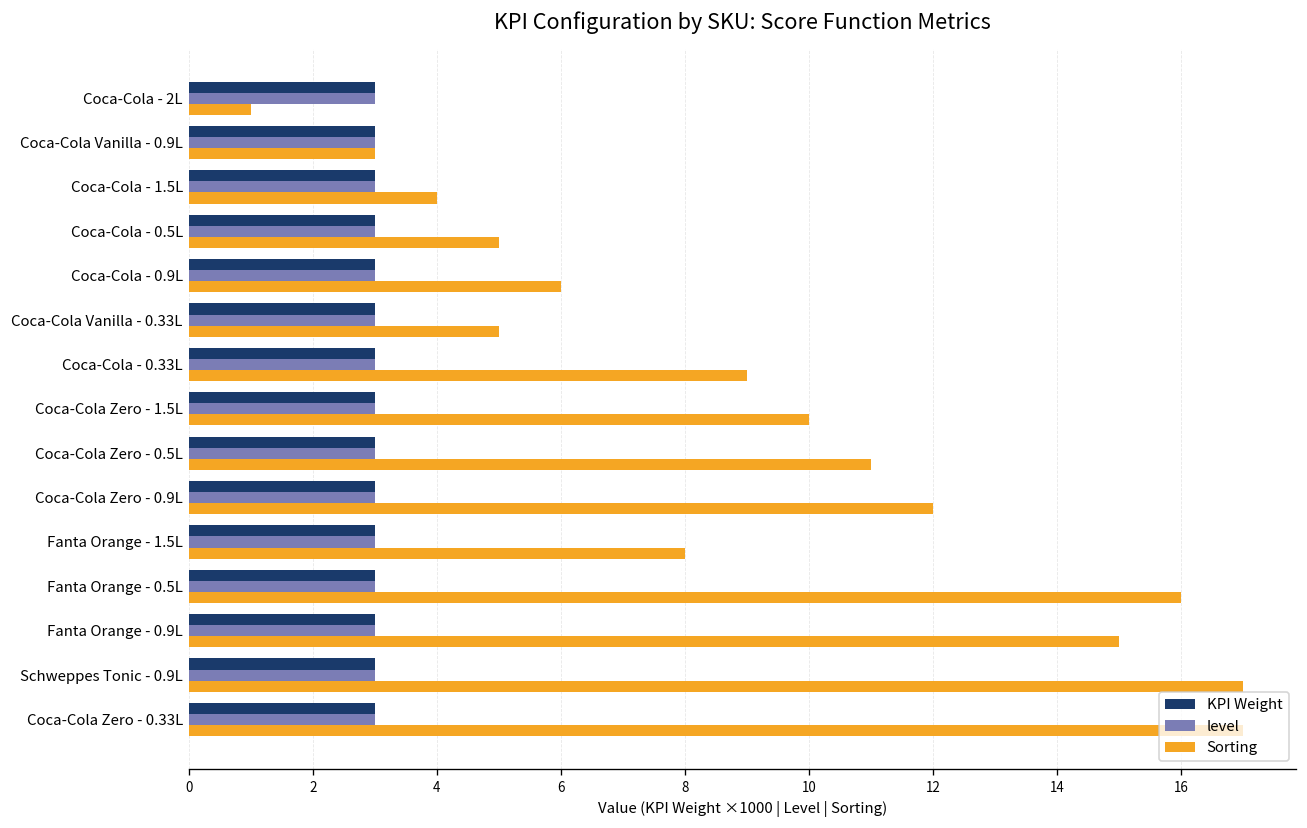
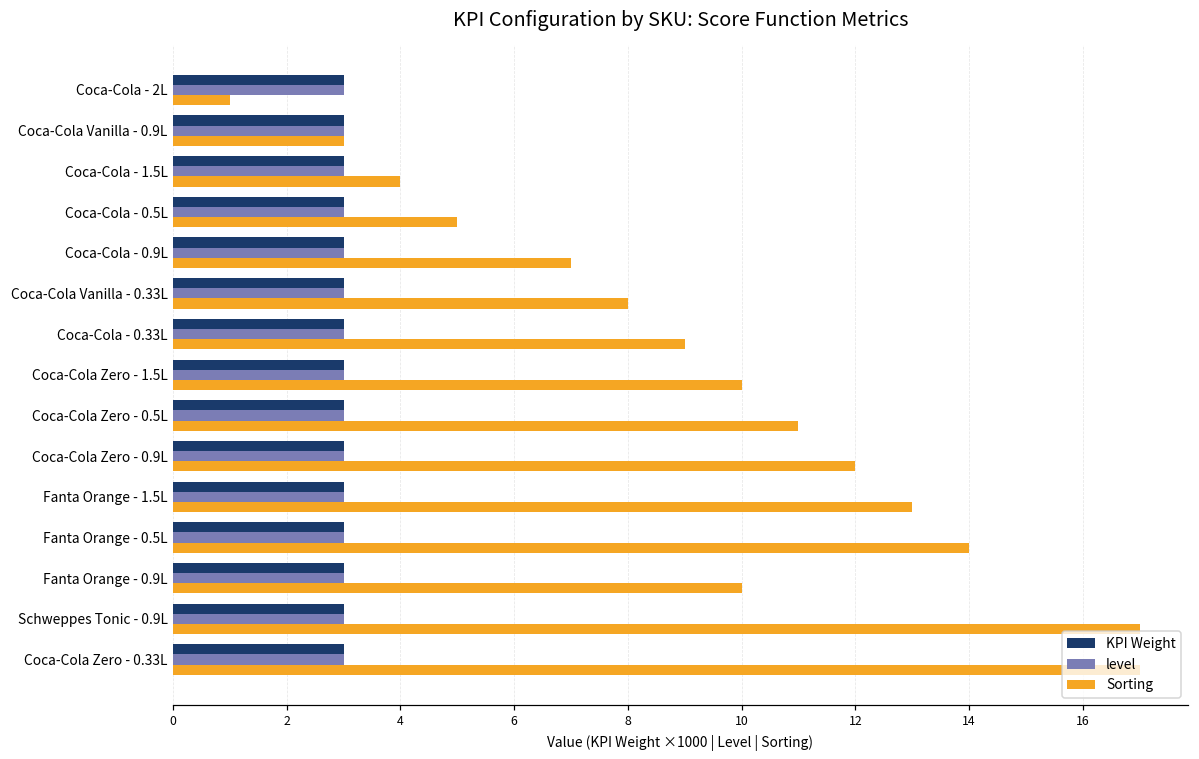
Sorting, Coca-Cola - 0.9L: 6 -> 7
Sorting, Coca-Cola Vanilla - 0.33L: 5 -> 8
Sorting, Fanta Orange - 1.5L: 8 -> 13
Sorting, Fanta Orange - 0.5L: 16 -> 14
Sorting, Fanta Orange - 0.9L: 15 -> 10
